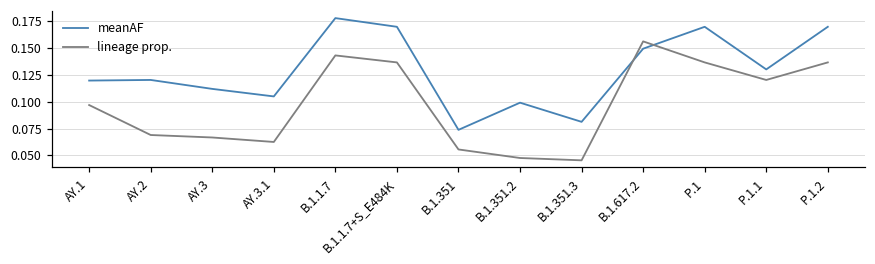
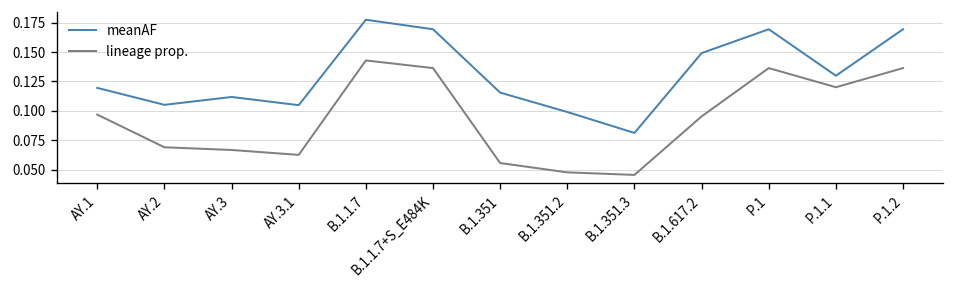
meanAF, AY.2: 0.12 -> 0.11
meanAF, B.1.351: 0.07 -> 0.12
lineage prop., B.1.617.2: 0.16 -> 0.10
